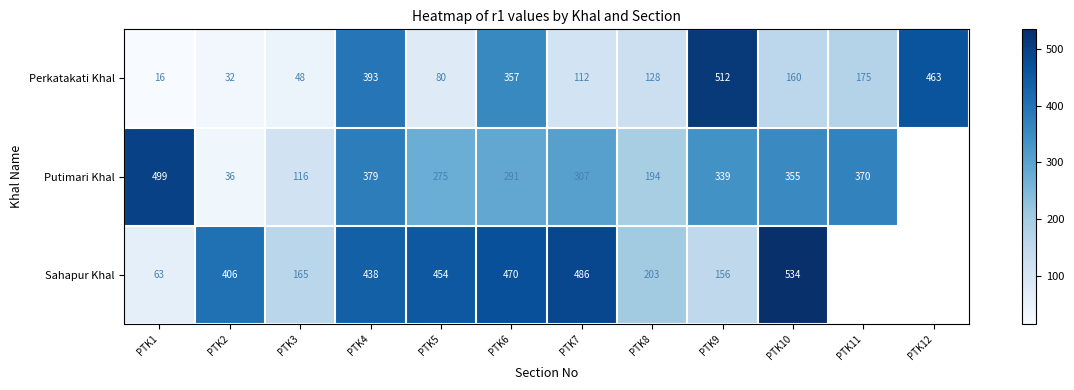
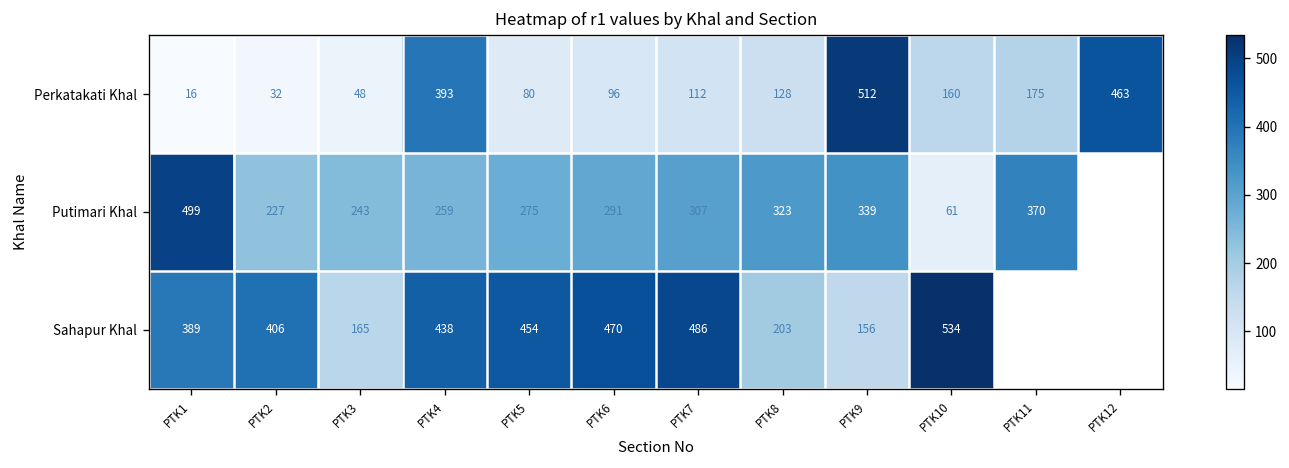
Perkatakati Khal, PTK6: 357 -> 96
Putimari Khal, PTK2: 36 -> 227
Putimari Khal, PTK3: 116 -> 243
Putimari Khal, PTK4: 379 -> 259
Putimari Khal, PTK8: 194 -> 323
Putimari Khal, PTK10: 355 -> 61
Sahapur Khal, PTK1: 63 -> 389
